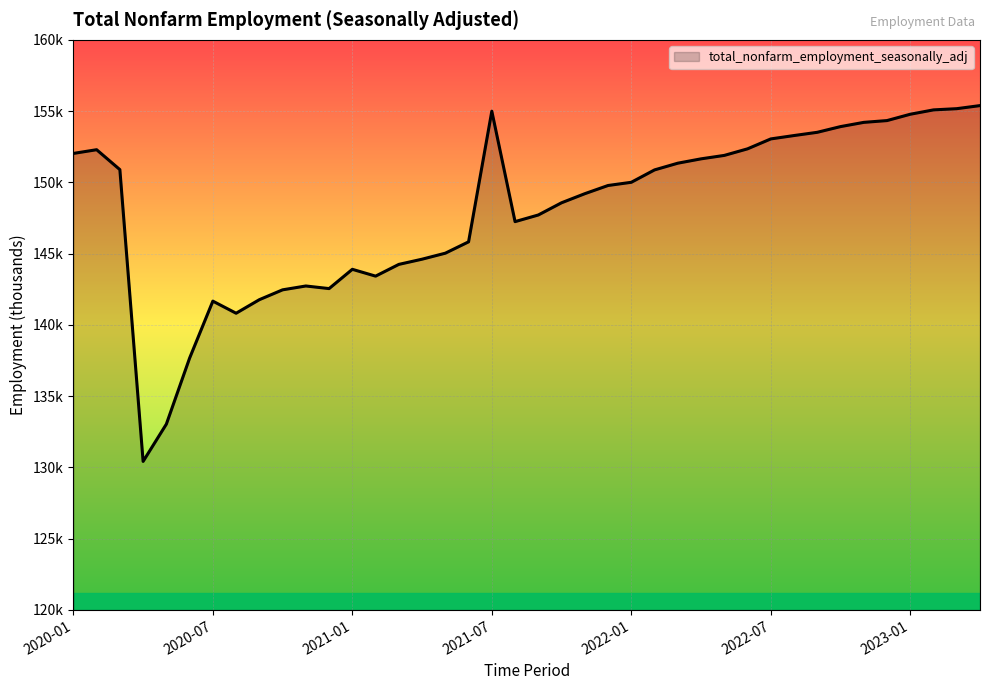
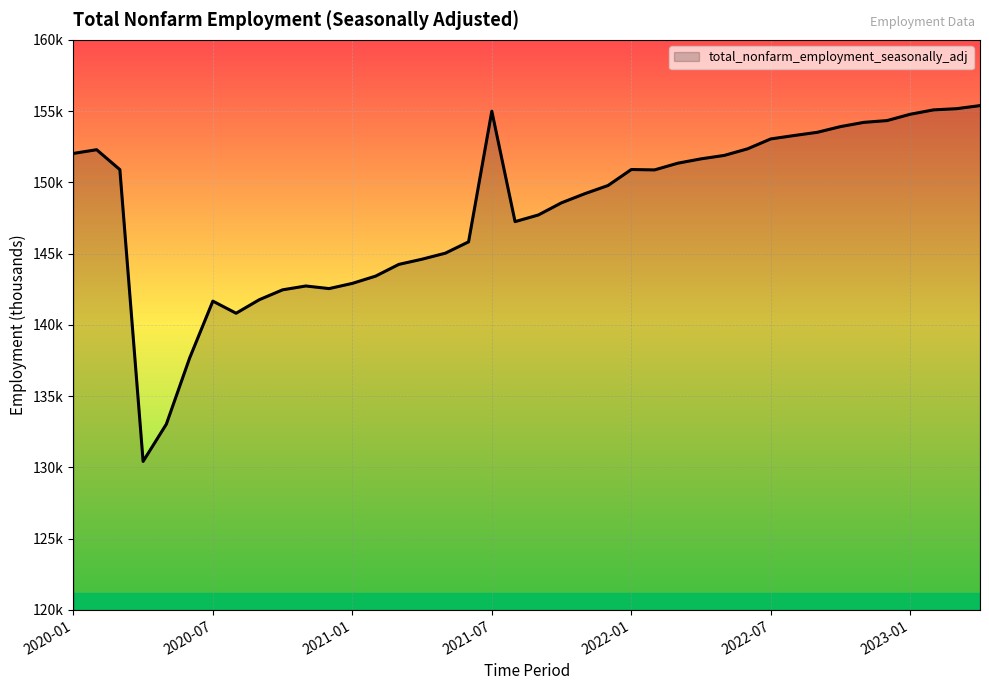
2021-01: 143900 -> 142900
2022-01: 150000 -> 150900
